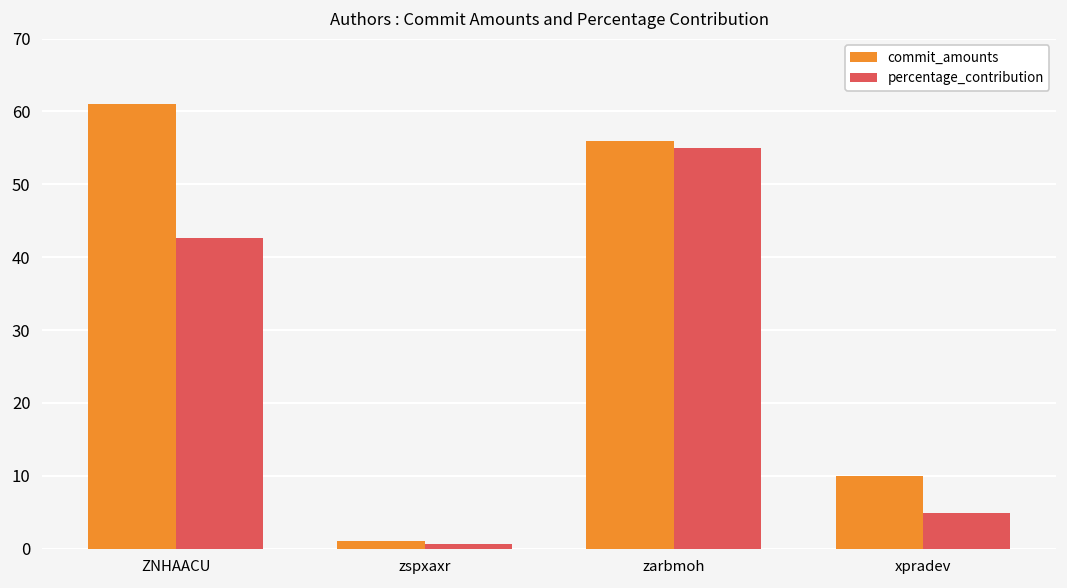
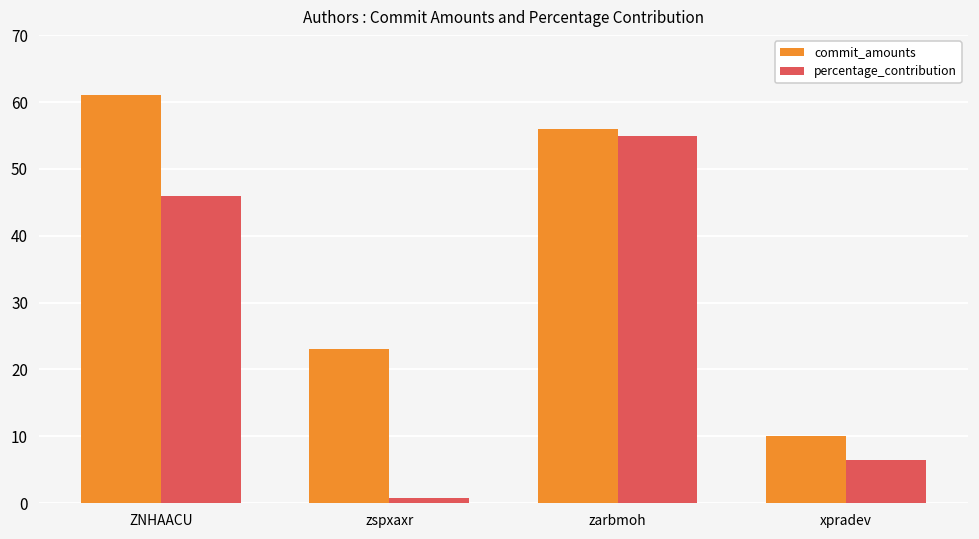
percentage_contribution, ZNHAACU: 43 -> 46
commit_amounts, zspxaxr: 1 -> 23
percentage_contribution, xpradev: 5 -> 6
